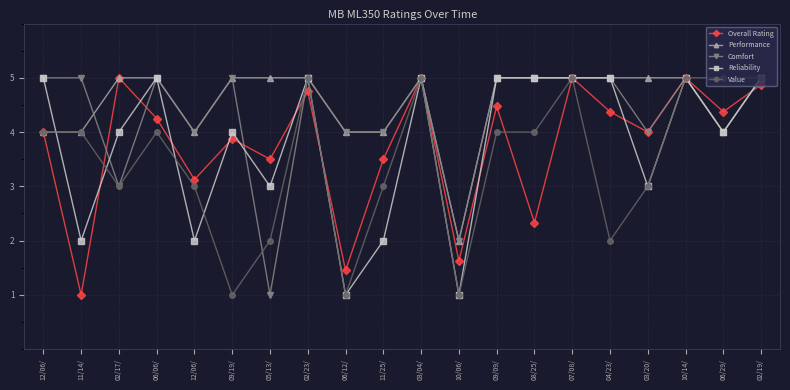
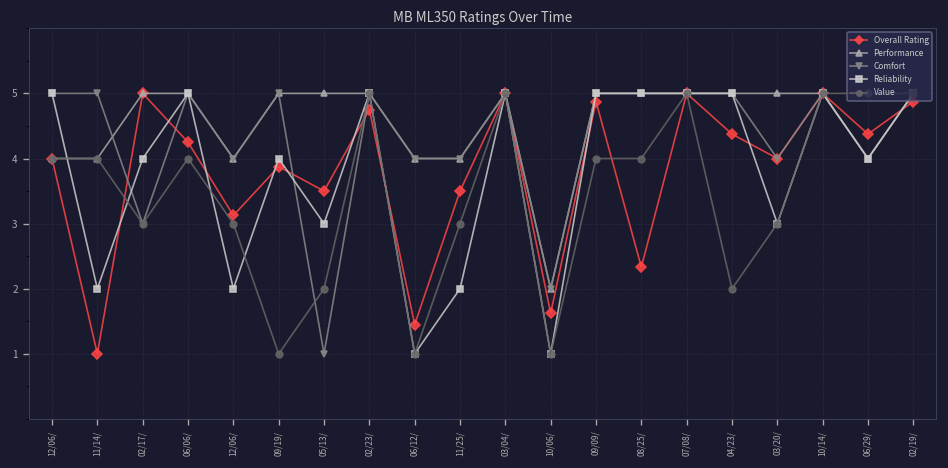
Overall Rating, 09/09/: 4.5 -> 4.9
